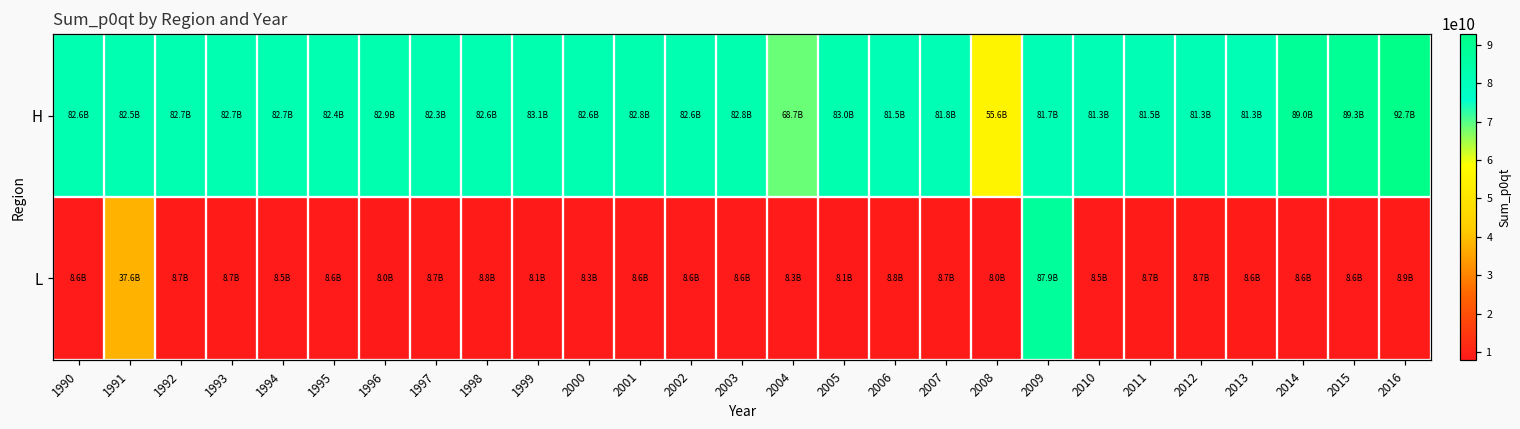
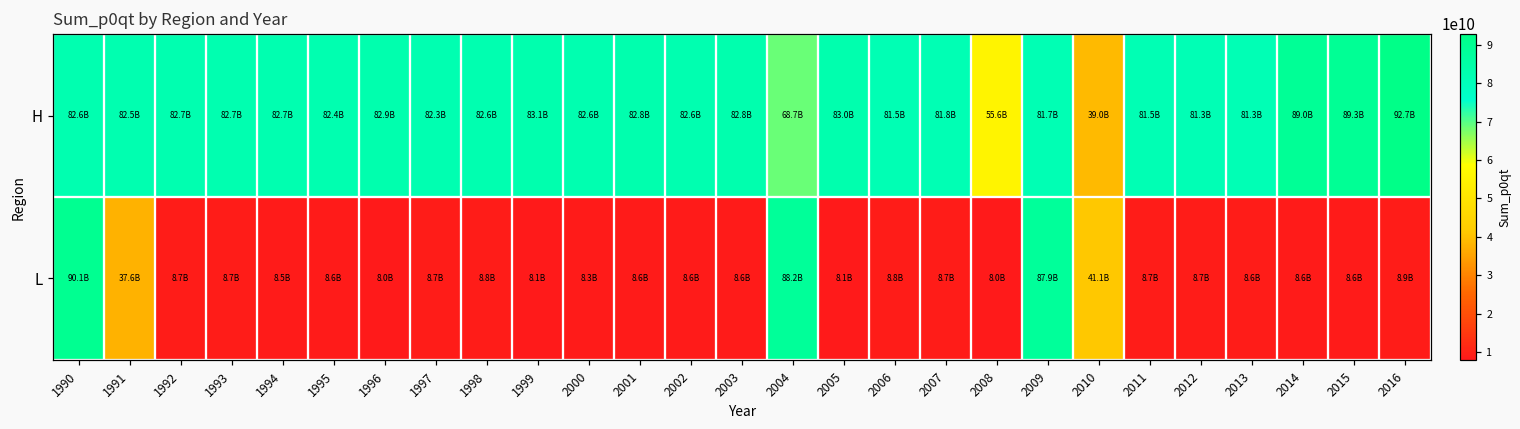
H, 2010: 81.3B -> 39.0B
L, 1990: 8.6B -> 90.1B
L, 2004: 8.3B -> 88.2B
L, 2010: 8.5B -> 41.1B
